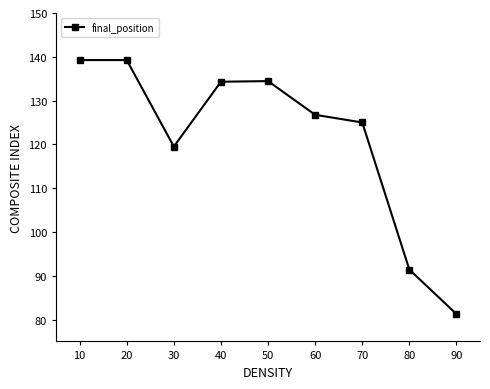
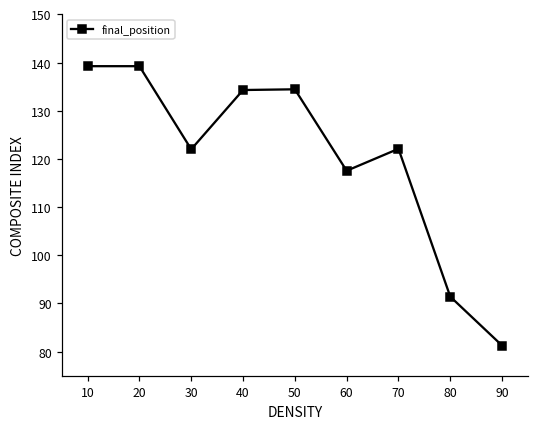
30: 120 -> 122
60: 127 -> 118
70: 125 -> 122
